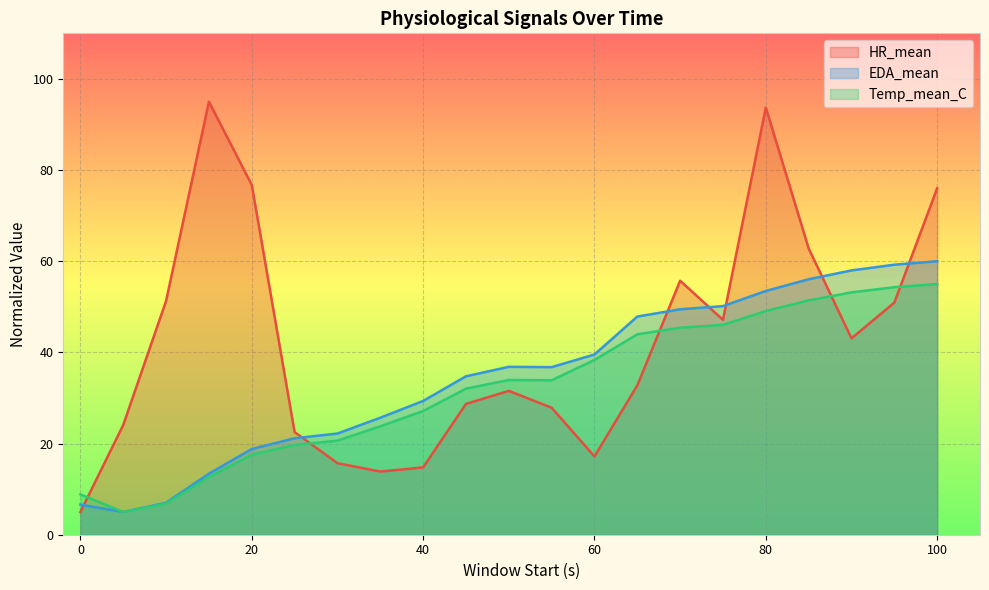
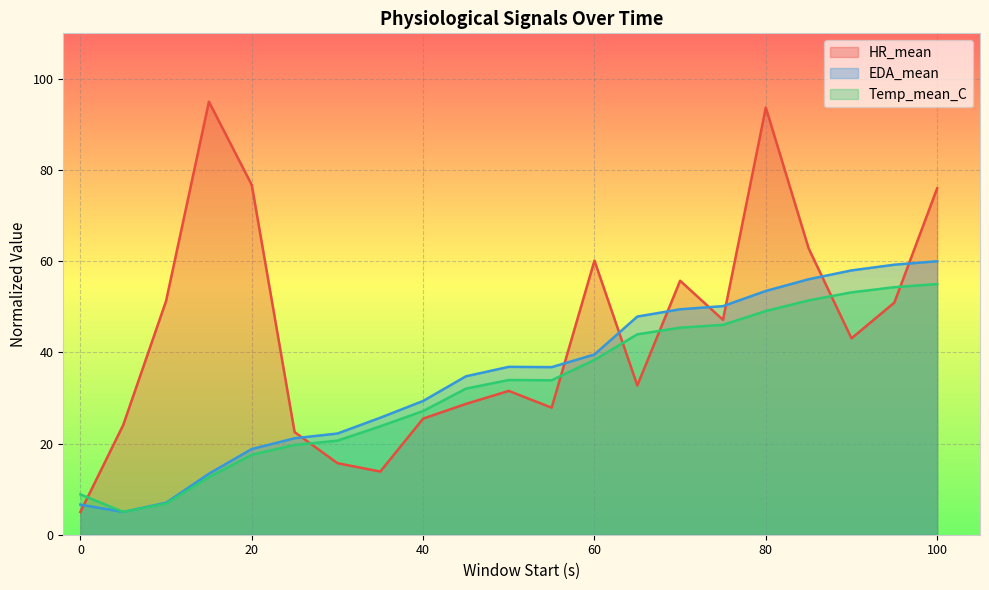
HR_mean, 40: 15 -> 25
HR_mean, 60: 17 -> 60
